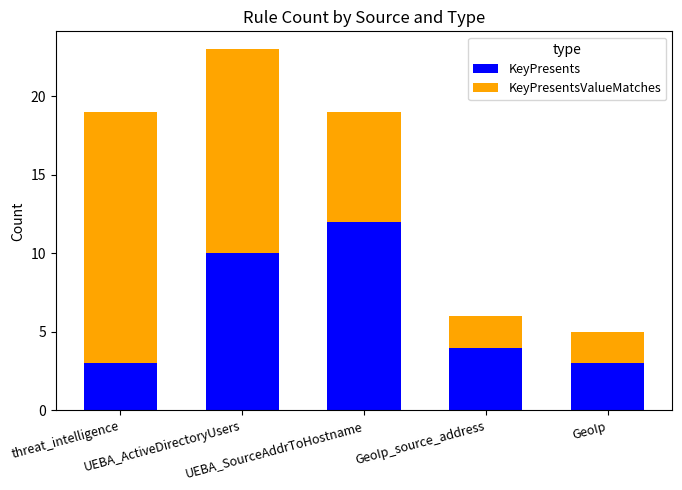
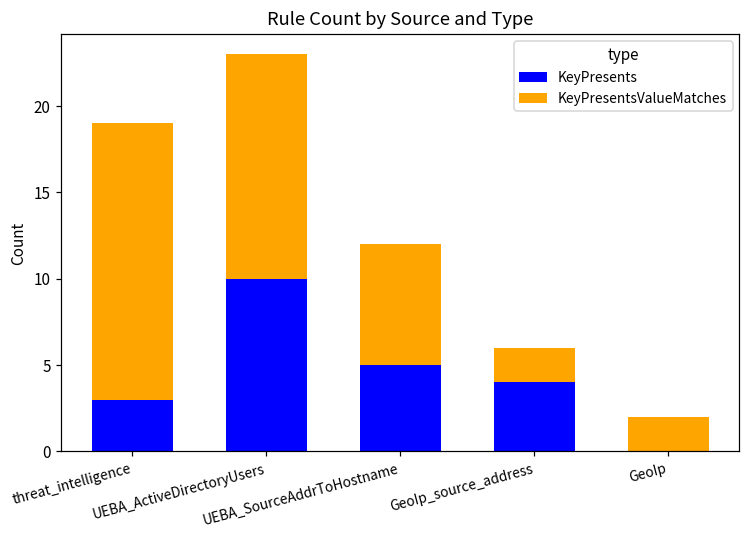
KeyPresents, UEBA_SourceAddrToHostname: 12 -> 5
KeyPresents, GeoIp: 3 -> 0
